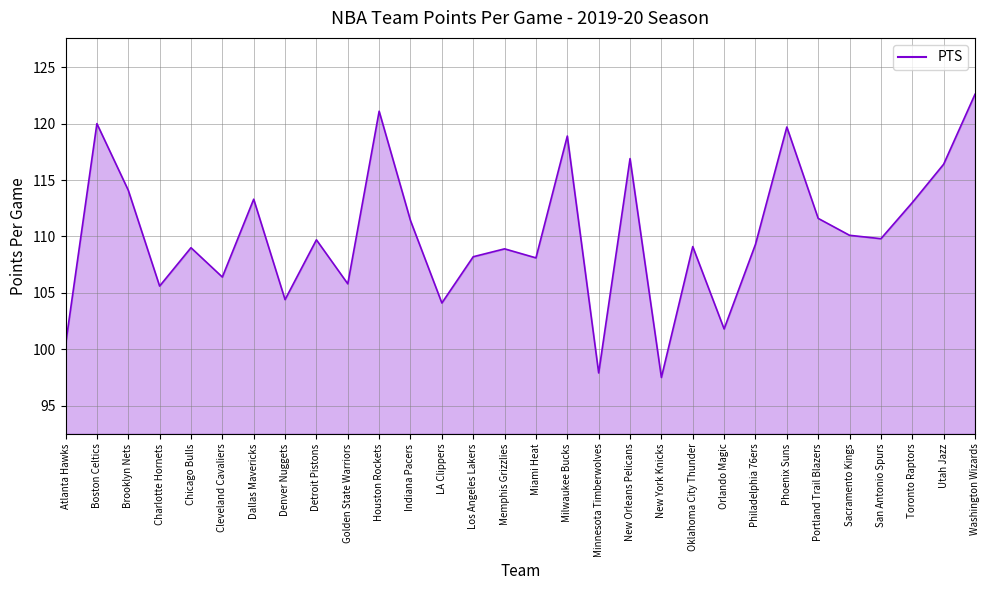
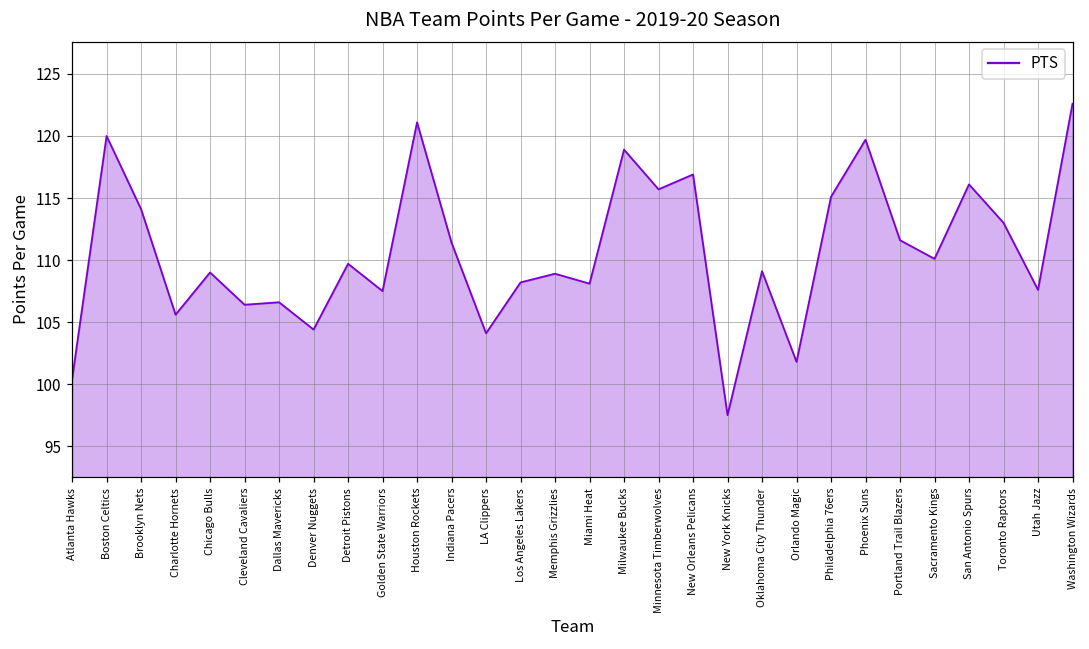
Dallas Mavericks: 113.3 -> 106.6
Golden State Warriors: 105.8 -> 107.5
Minnesota Timberwolves: 97.9 -> 115.7
Philadelphia 76ers: 109.3 -> 115.1
San Antonio Spurs: 109.8 -> 116.1
Utah Jazz: 116.4 -> 107.6
